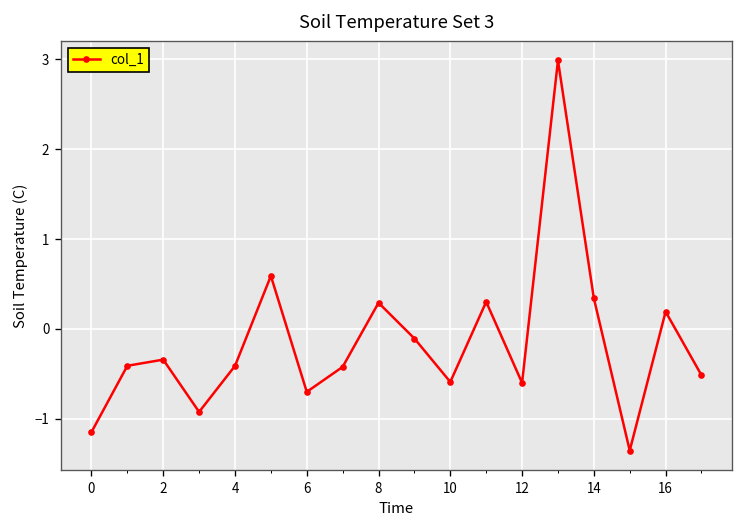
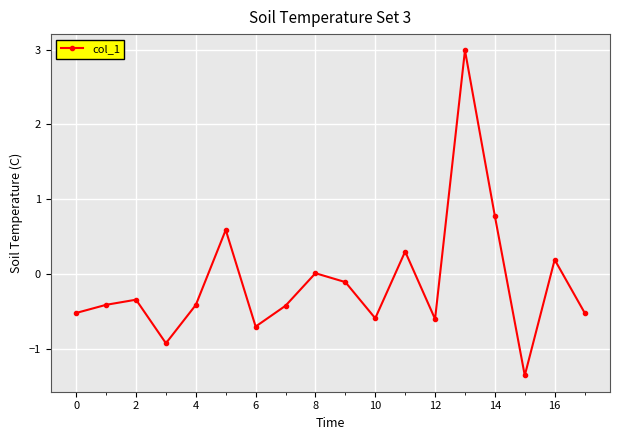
0: -1.1 -> -0.5
8: 0.3 -> 0.0
14: 0.3 -> 0.8
